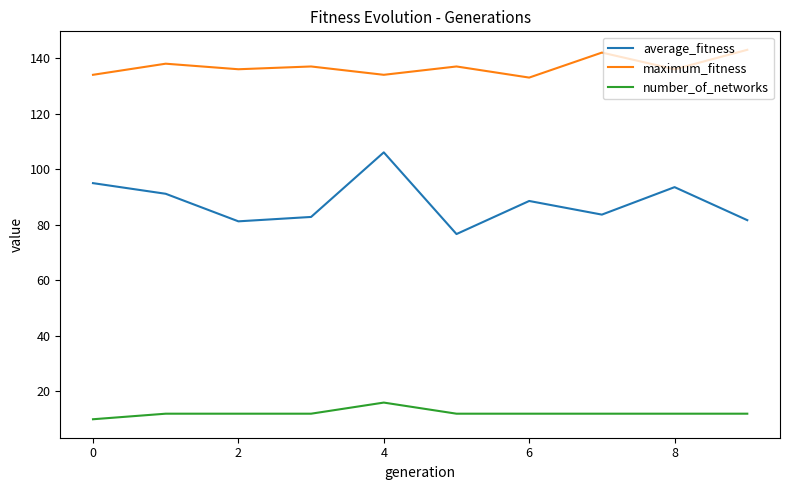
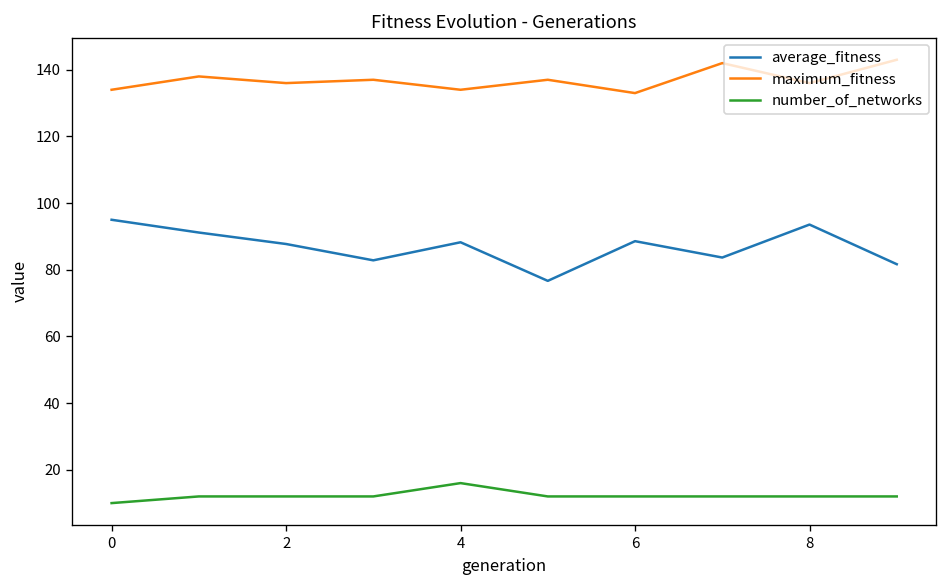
average_fitness, 2: 81 -> 88
average_fitness, 4: 106 -> 88
